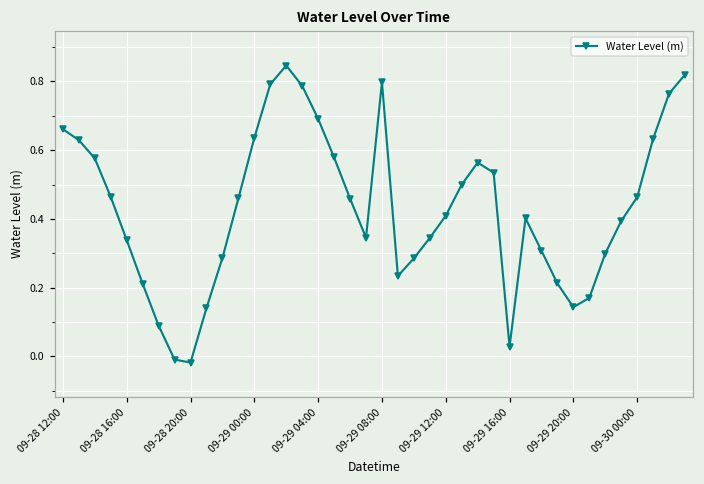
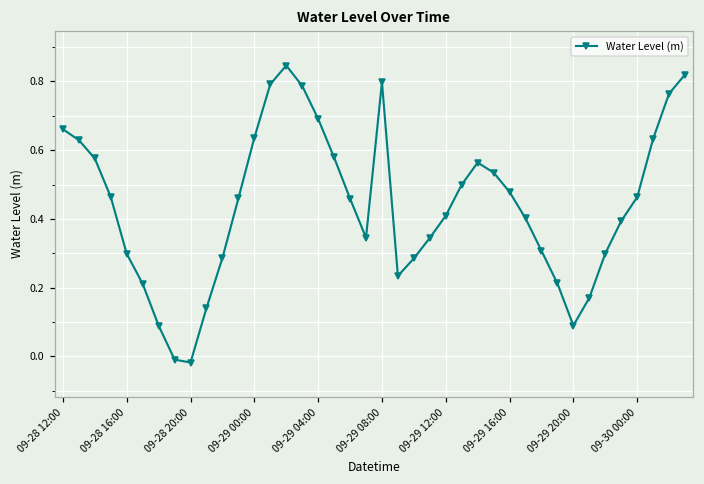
09-28 16:00: 0.34 -> 0.30
09-29 16:00: 0.03 -> 0.48
09-29 20:00: 0.14 -> 0.09
